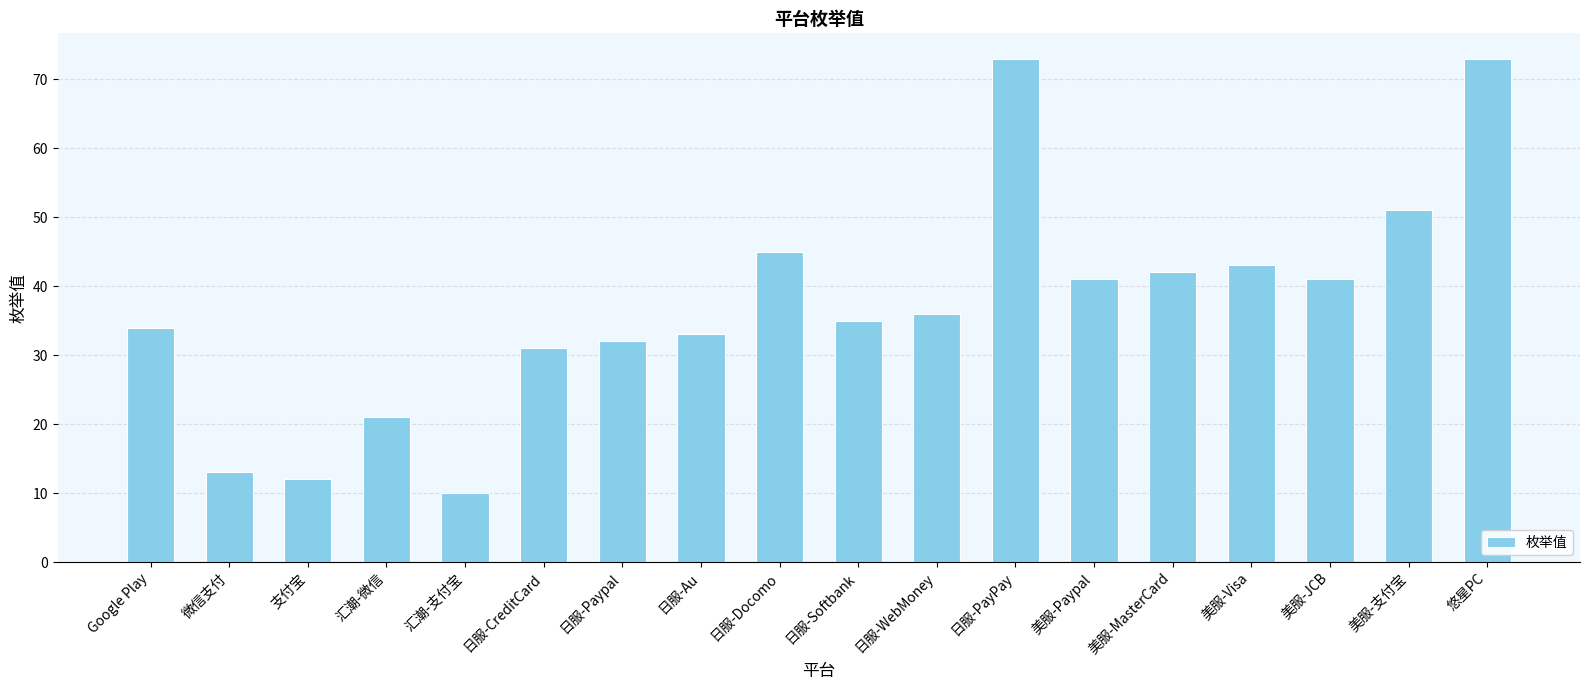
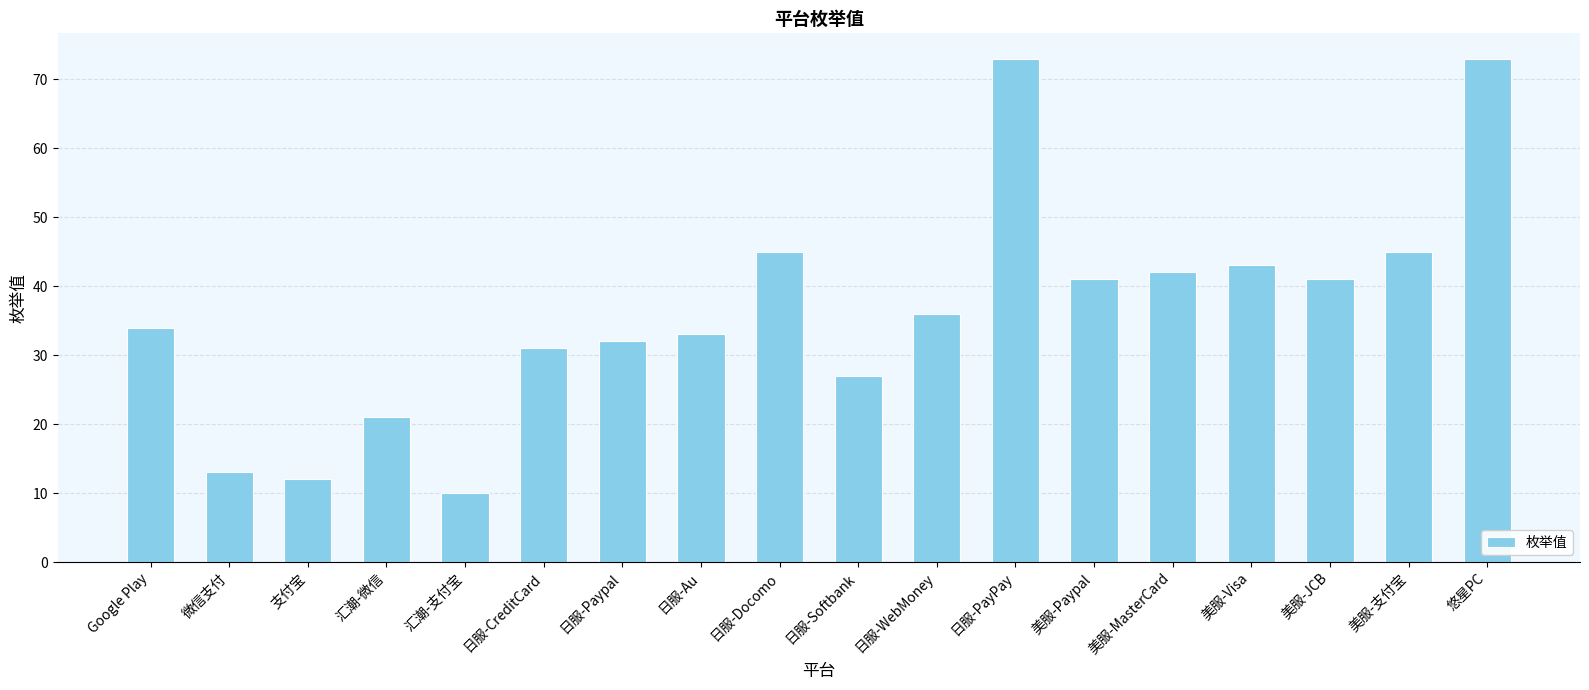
日服-Softbank: 35 -> 27
美服-支付宝: 51 -> 45
